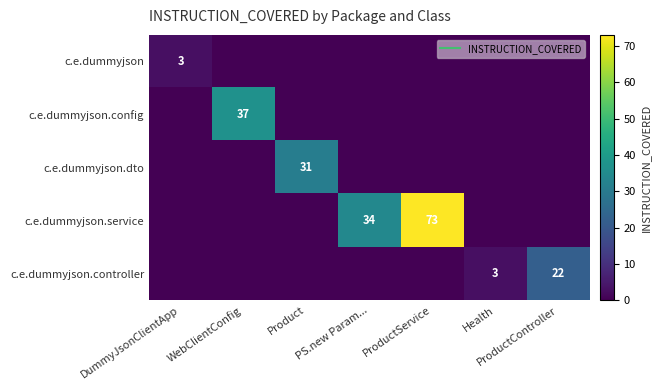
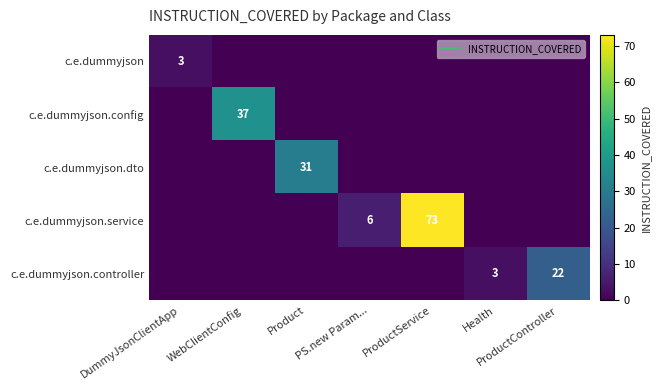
c.e.dummyjson.service, PS.new Param...: 34 -> 6
